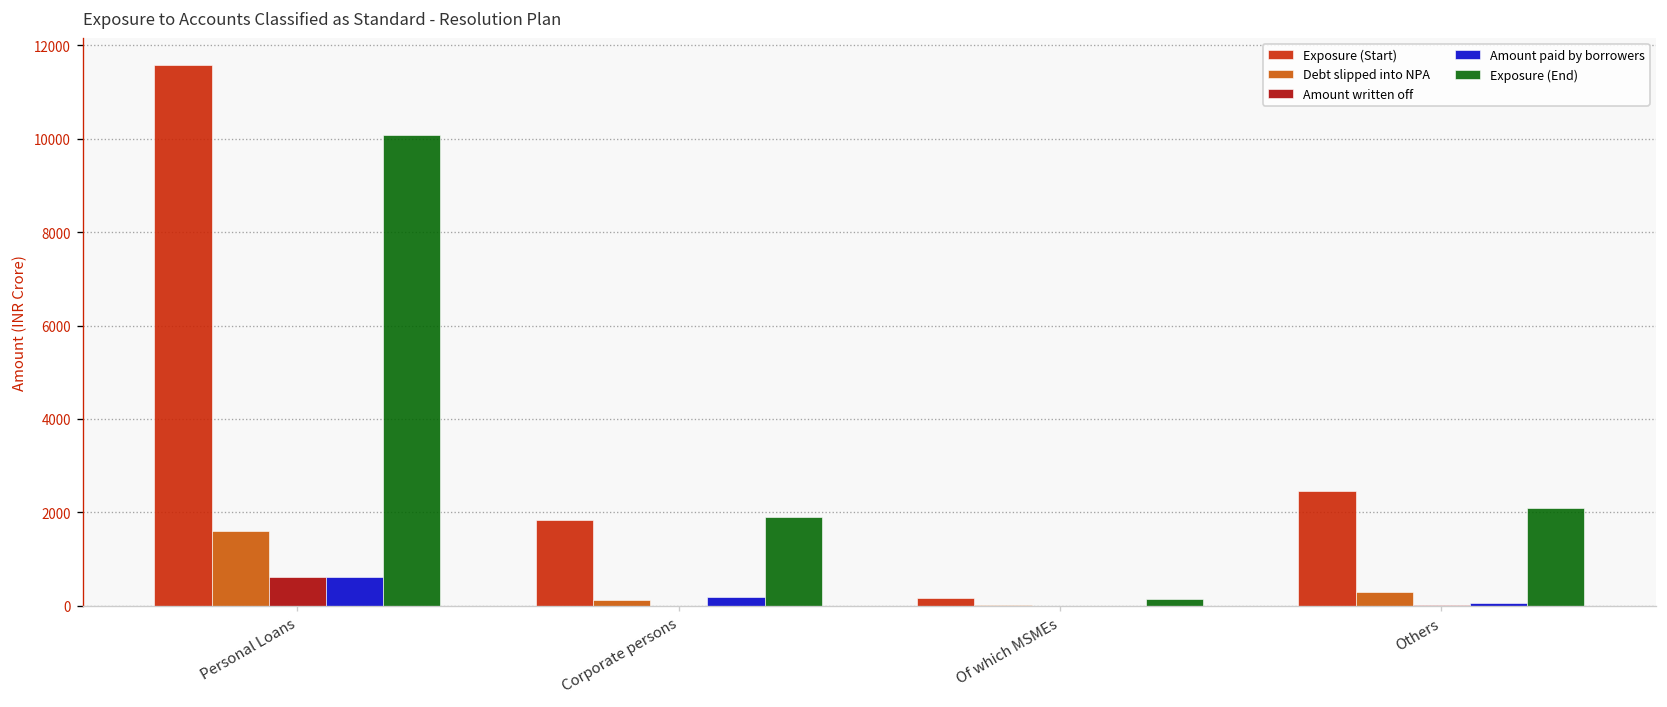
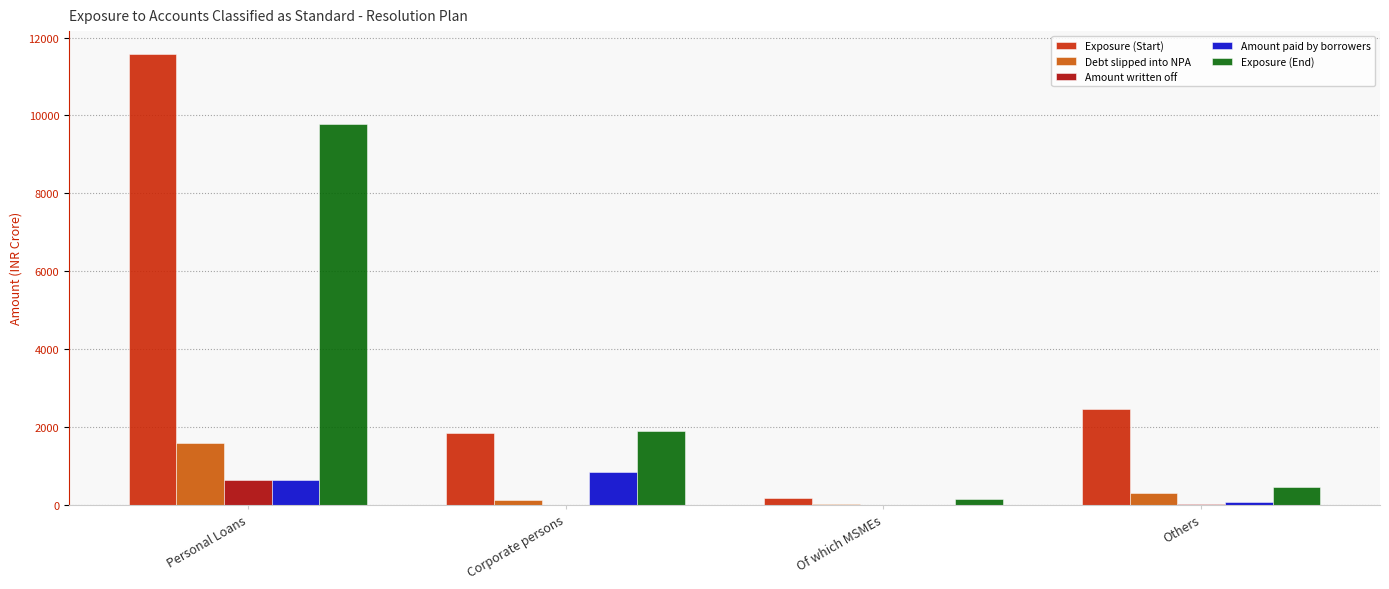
Exposure (End), Personal Loans: 10100 -> 9800
Amount paid by borrowers, Corporate persons: 200 -> 800
Exposure (End), Others: 2100 -> 400
